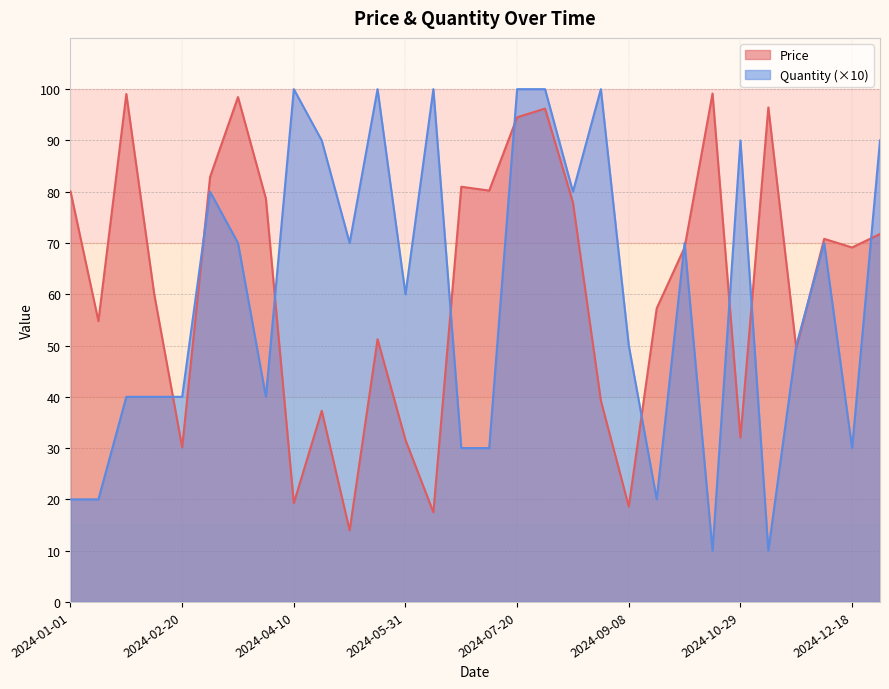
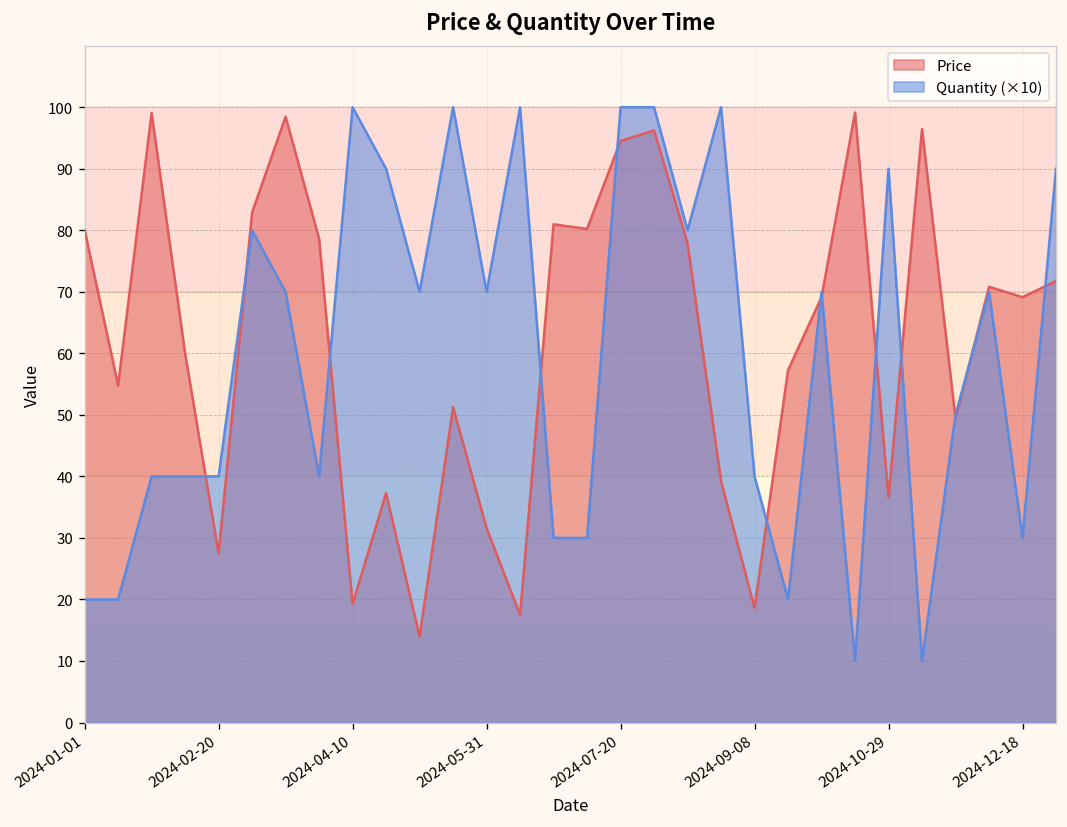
Price, 2024-02-20: 30 -> 27
Quantity (×10), 2024-05-31: 60 -> 70
Quantity (×10), 2024-09-08: 50 -> 40
Price, 2024-10-29: 32 -> 37
